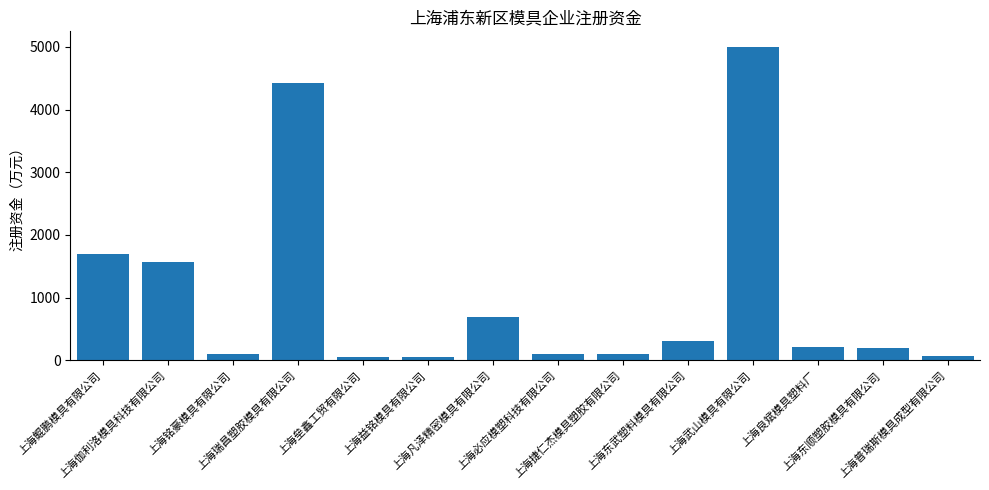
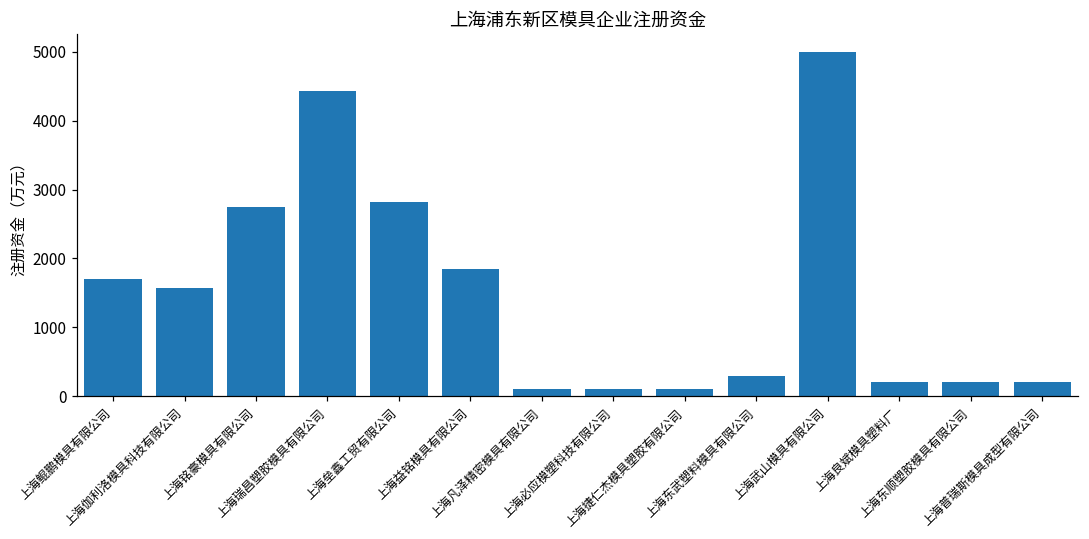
上海铭豪模具有限公司: 100 -> 2700
上海垒鑫工贸有限公司: 100 -> 2800
上海益铭模具有限公司: 100 -> 1800
上海凡泽精密模具有限公司: 700 -> 100
上海普瑞斯模具成型有限公司: 100 -> 200
